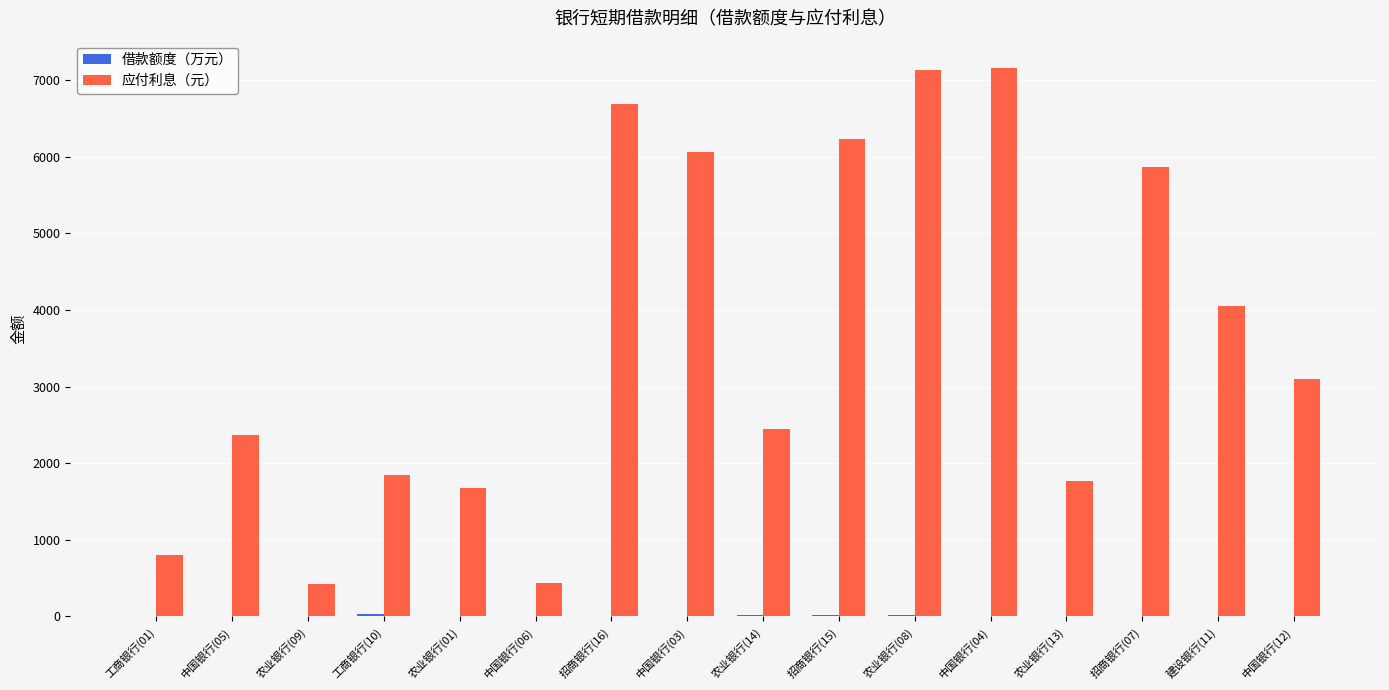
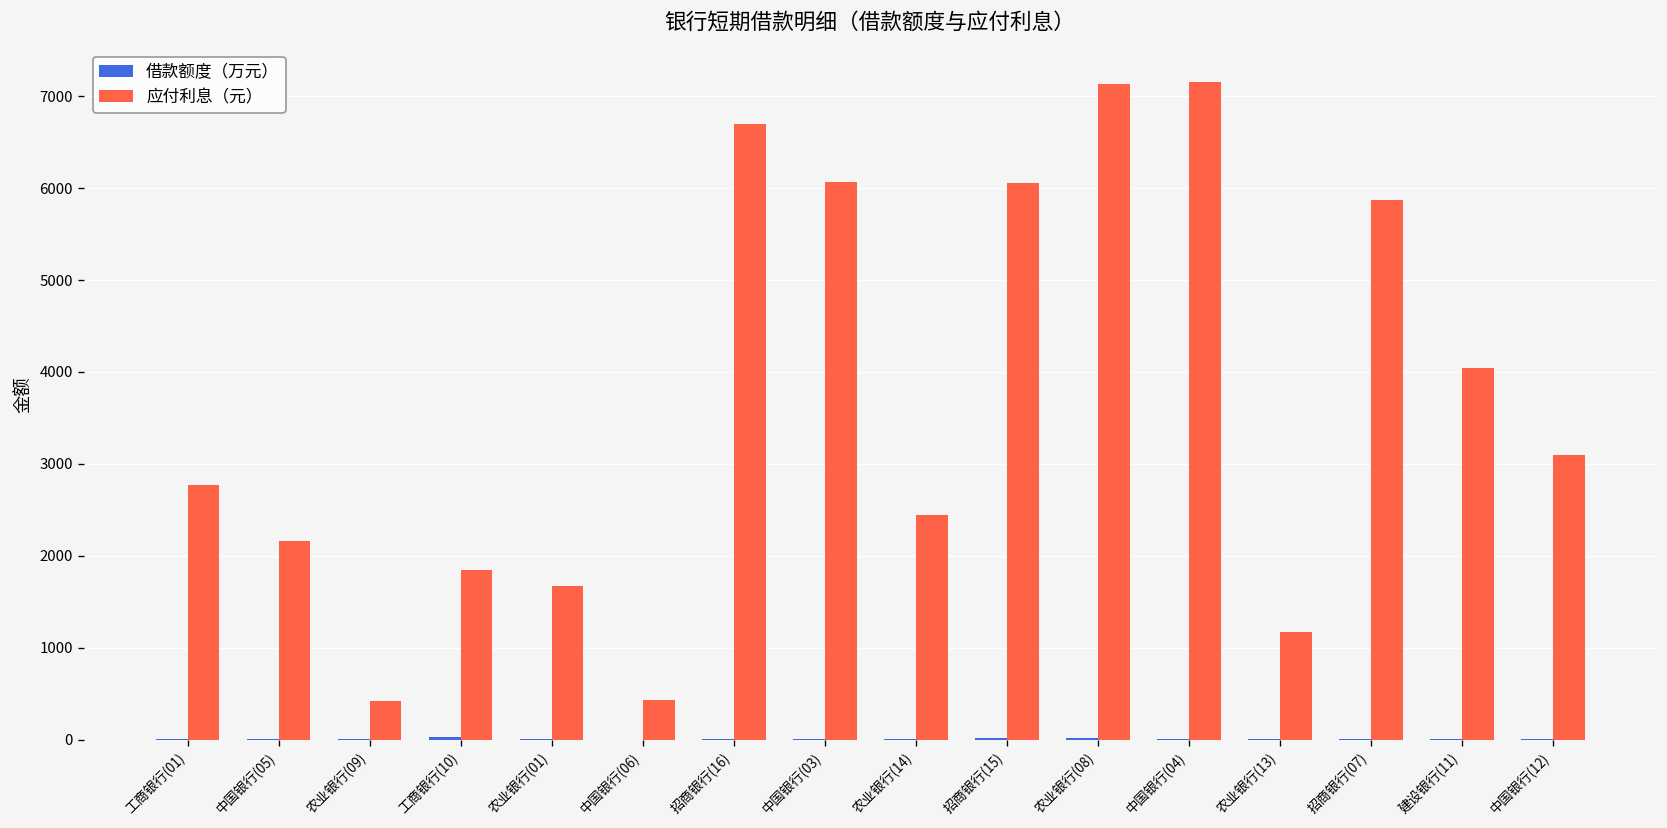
应付利息（元）, 工商银行(01): 800 -> 2800
应付利息（元）, 中国银行(05): 2400 -> 2200
应付利息（元）, 招商银行(15): 6200 -> 6100
应付利息（元）, 农业银行(13): 1800 -> 1200
